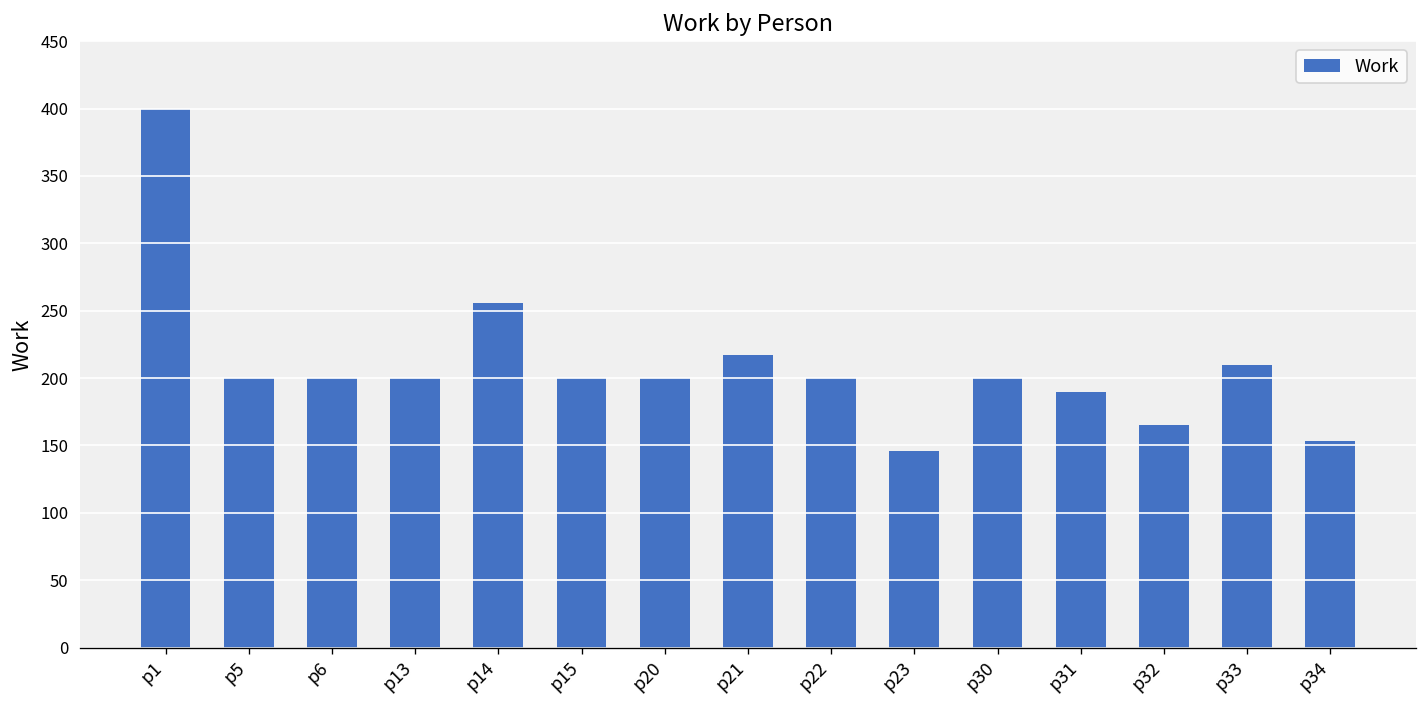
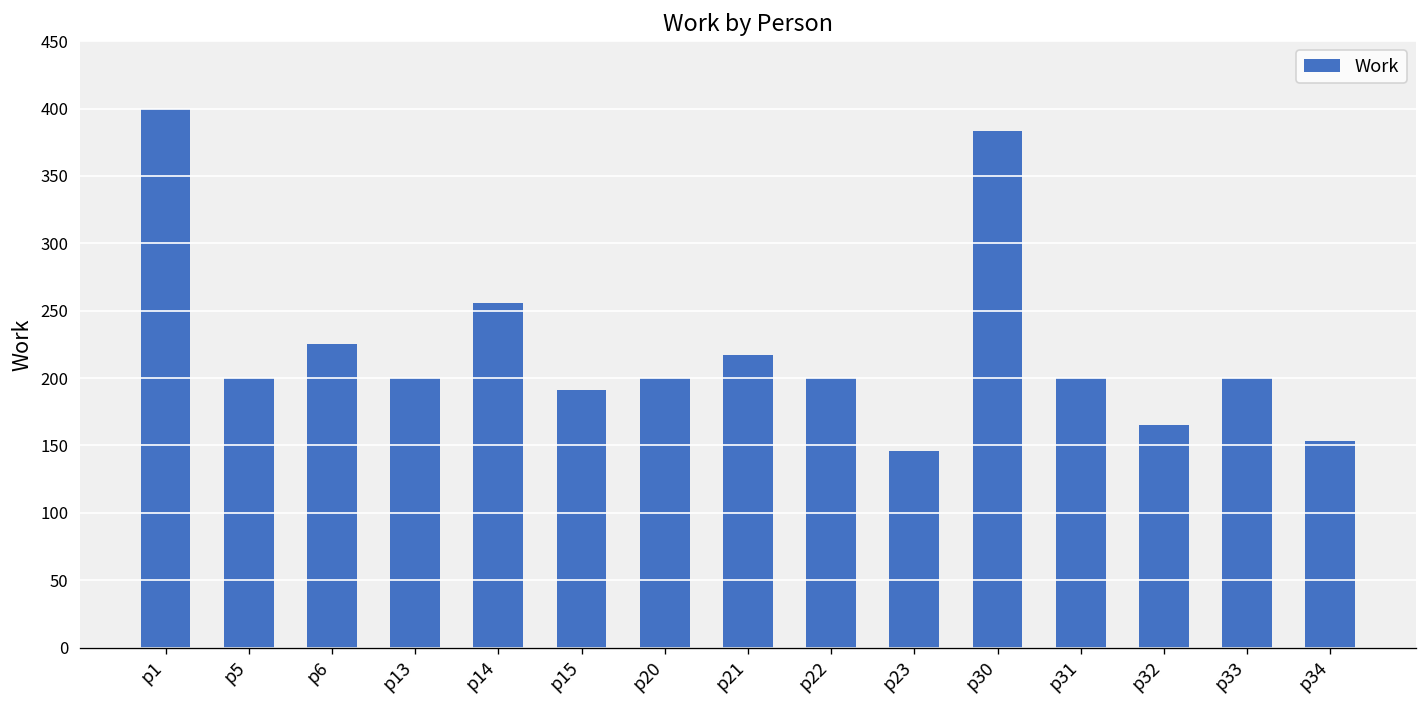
p6: 200 -> 225
p15: 200 -> 191
p30: 200 -> 383
p31: 190 -> 200
p33: 210 -> 200
